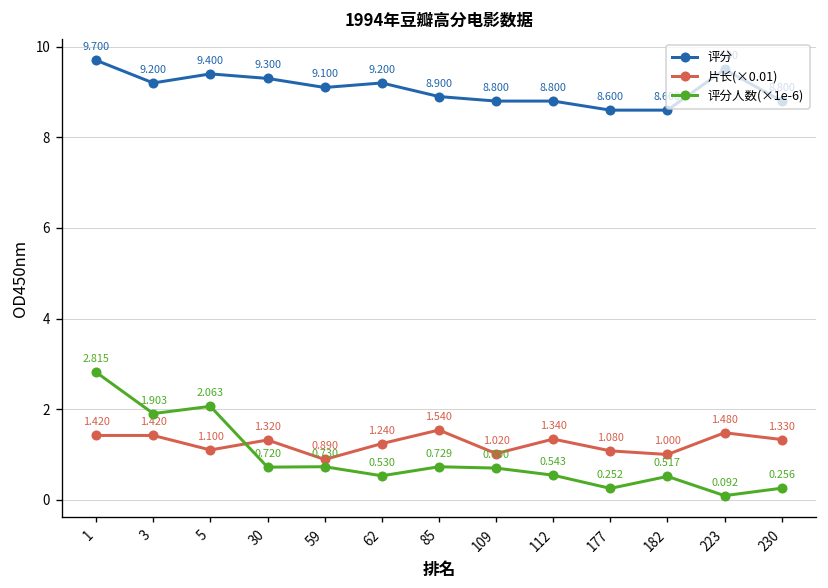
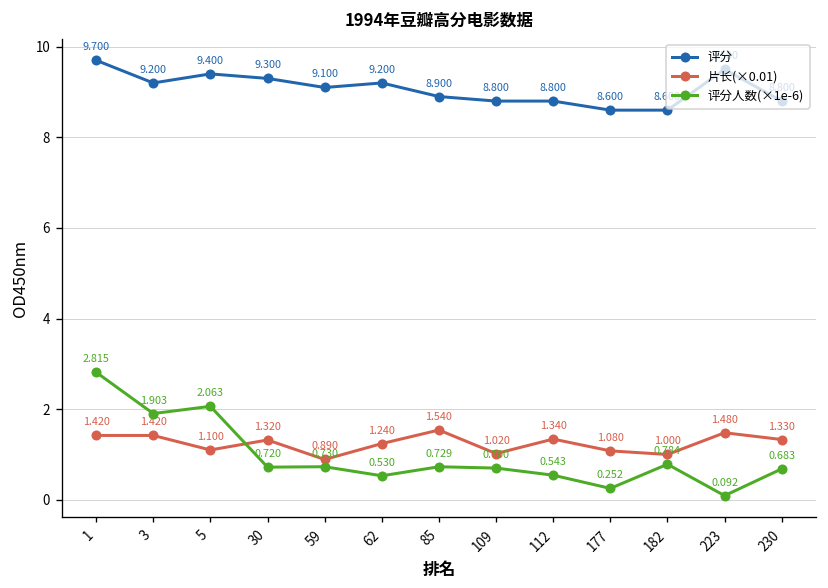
评分人数(×1e-6), 182: 0.517 -> 0.784
评分人数(×1e-6), 230: 0.256 -> 0.683
